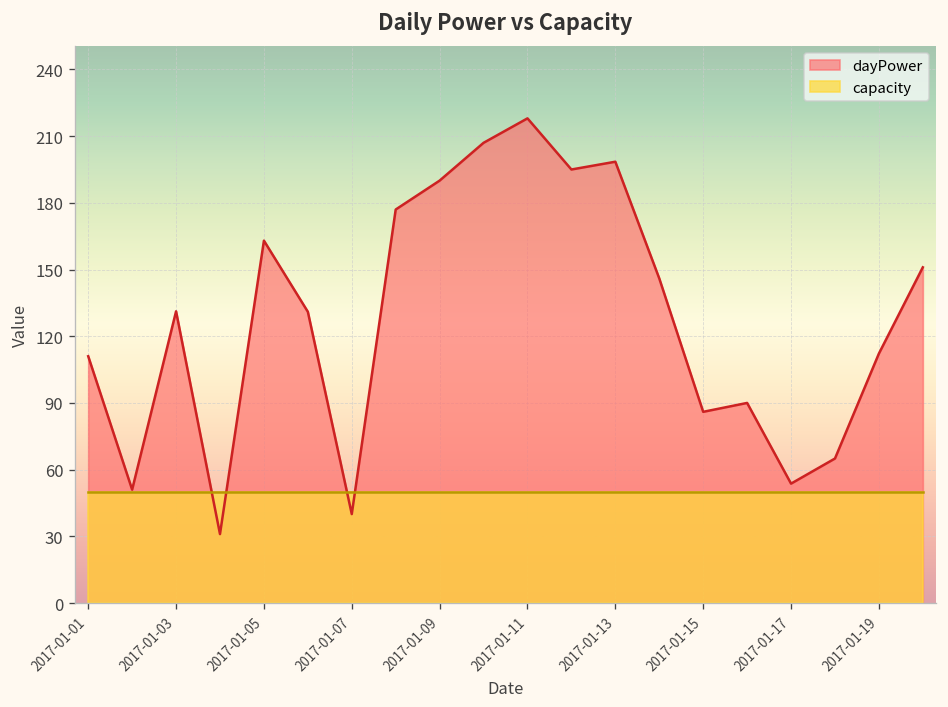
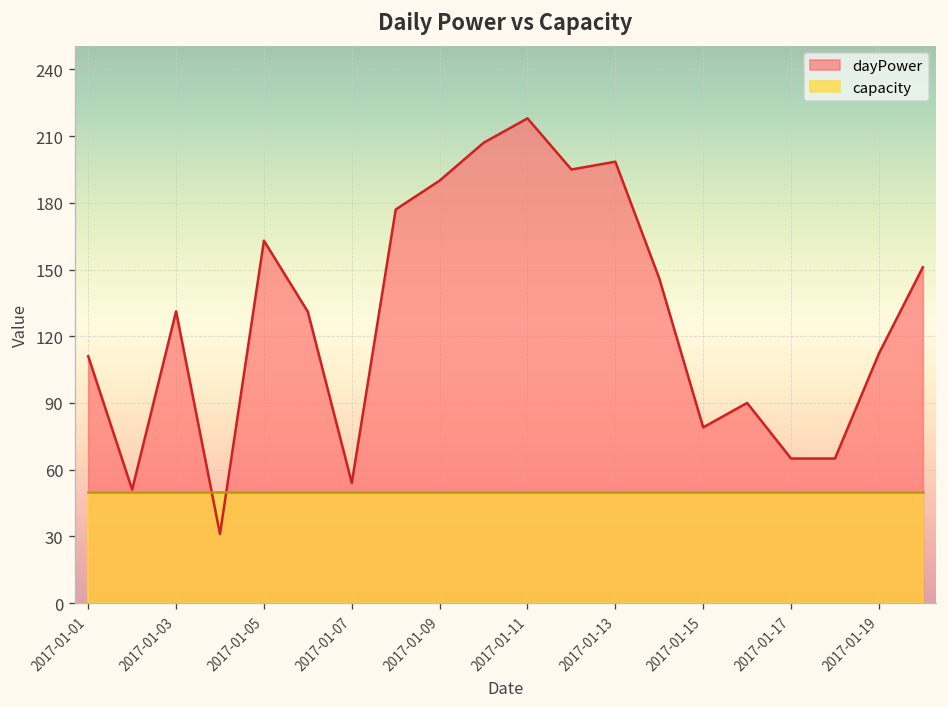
dayPower, 2017-01-07: 40 -> 54
dayPower, 2017-01-15: 86 -> 79
dayPower, 2017-01-17: 54 -> 65
